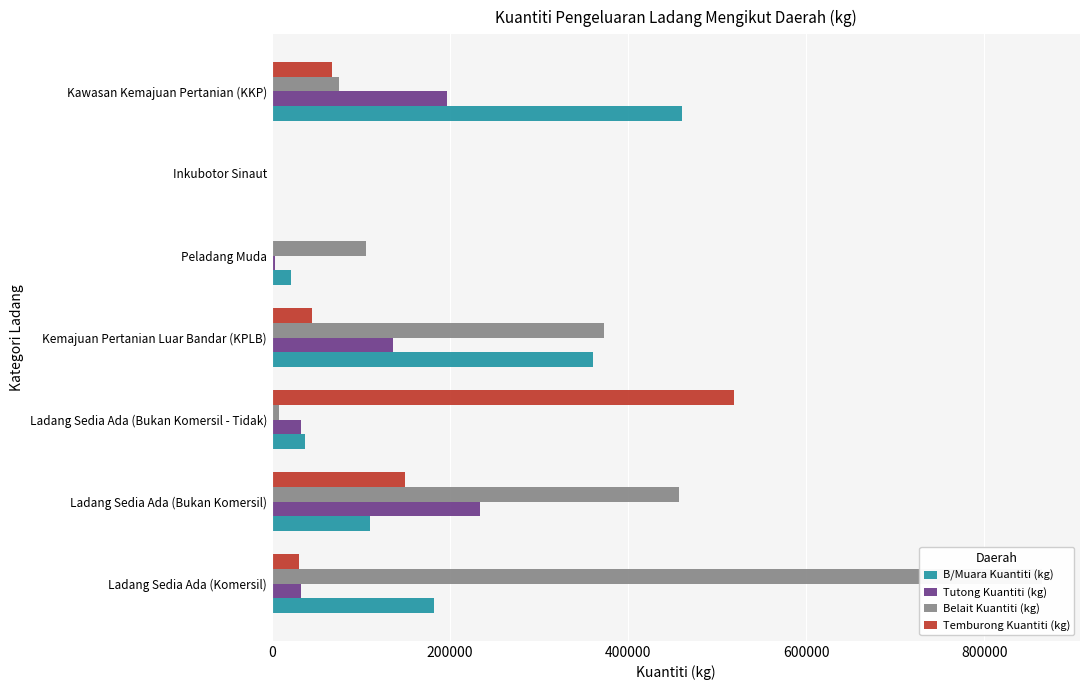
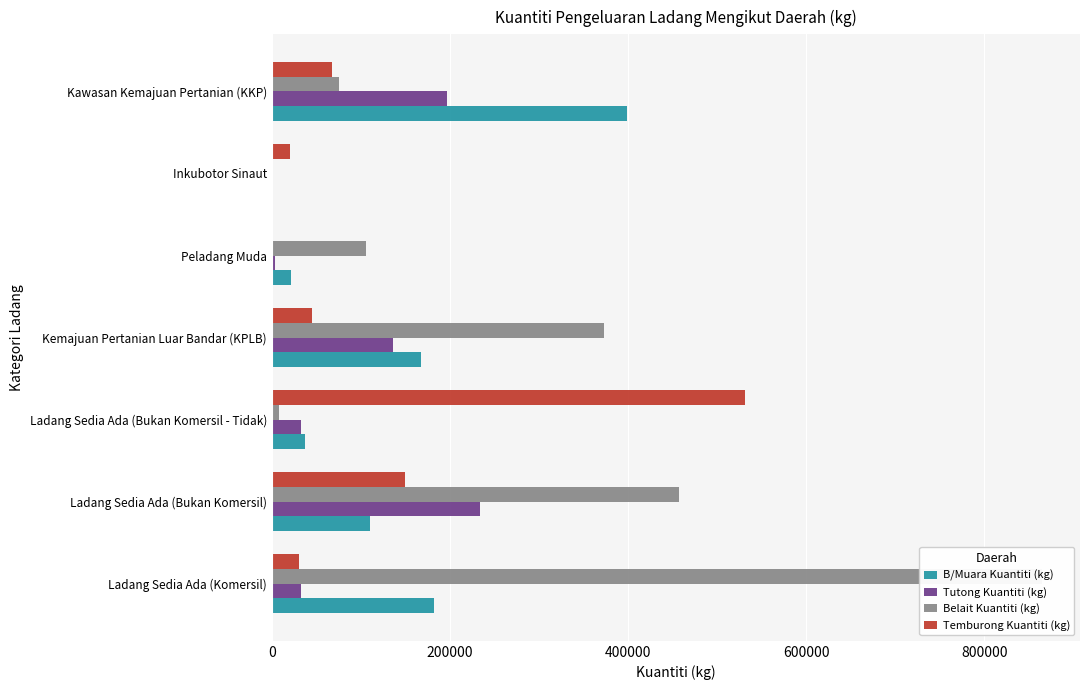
B/Muara Kuantiti (kg), Kawasan Kemajuan Pertanian (KKP): 460000 -> 400000
Temburong Kuantiti (kg), Inkubotor Sinaut: 0 -> 20000
B/Muara Kuantiti (kg), Kemajuan Pertanian Luar Bandar (KPLB): 360000 -> 170000
Temburong Kuantiti (kg), Ladang Sedia Ada (Bukan Komersil - Tidak): 520000 -> 530000
